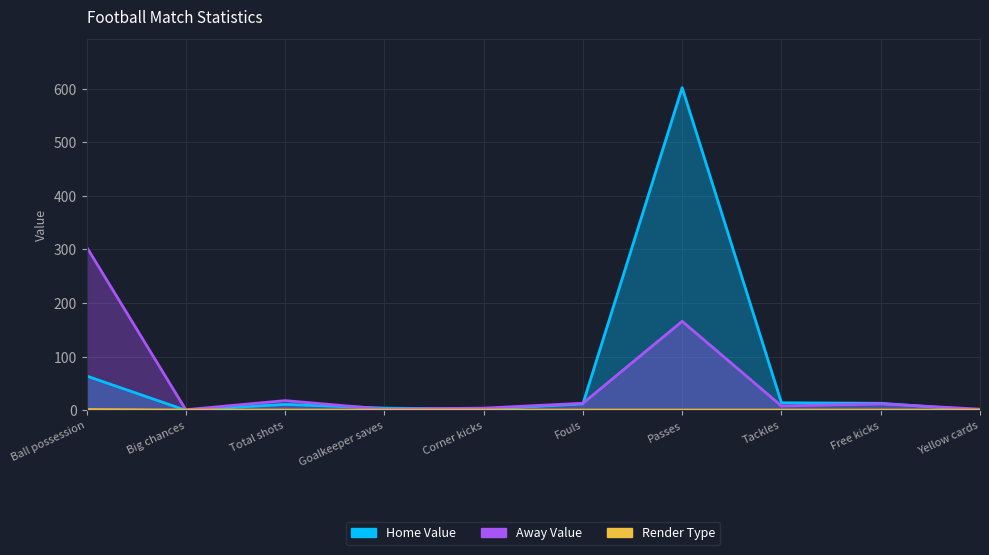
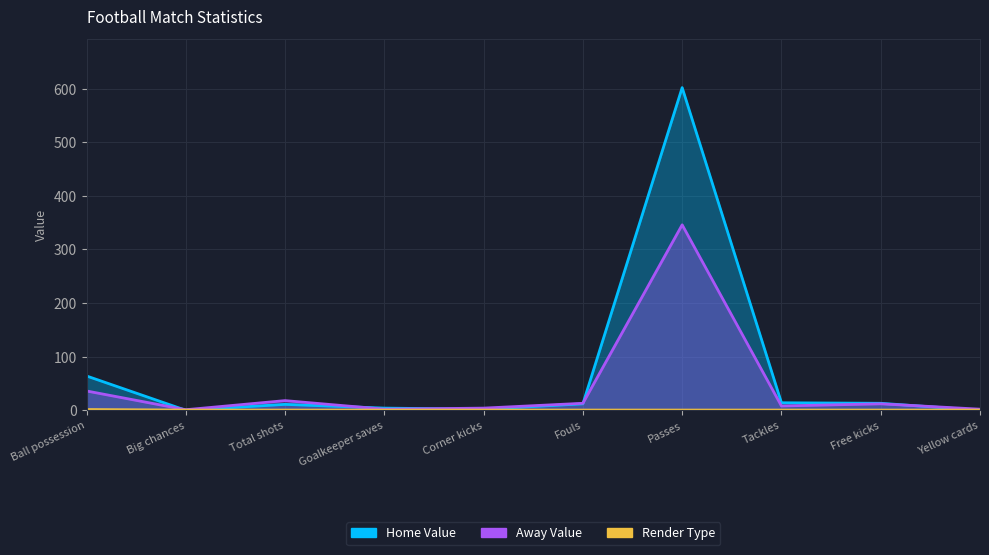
Away Value, Ball possession: 310 -> 40
Away Value, Passes: 170 -> 350
